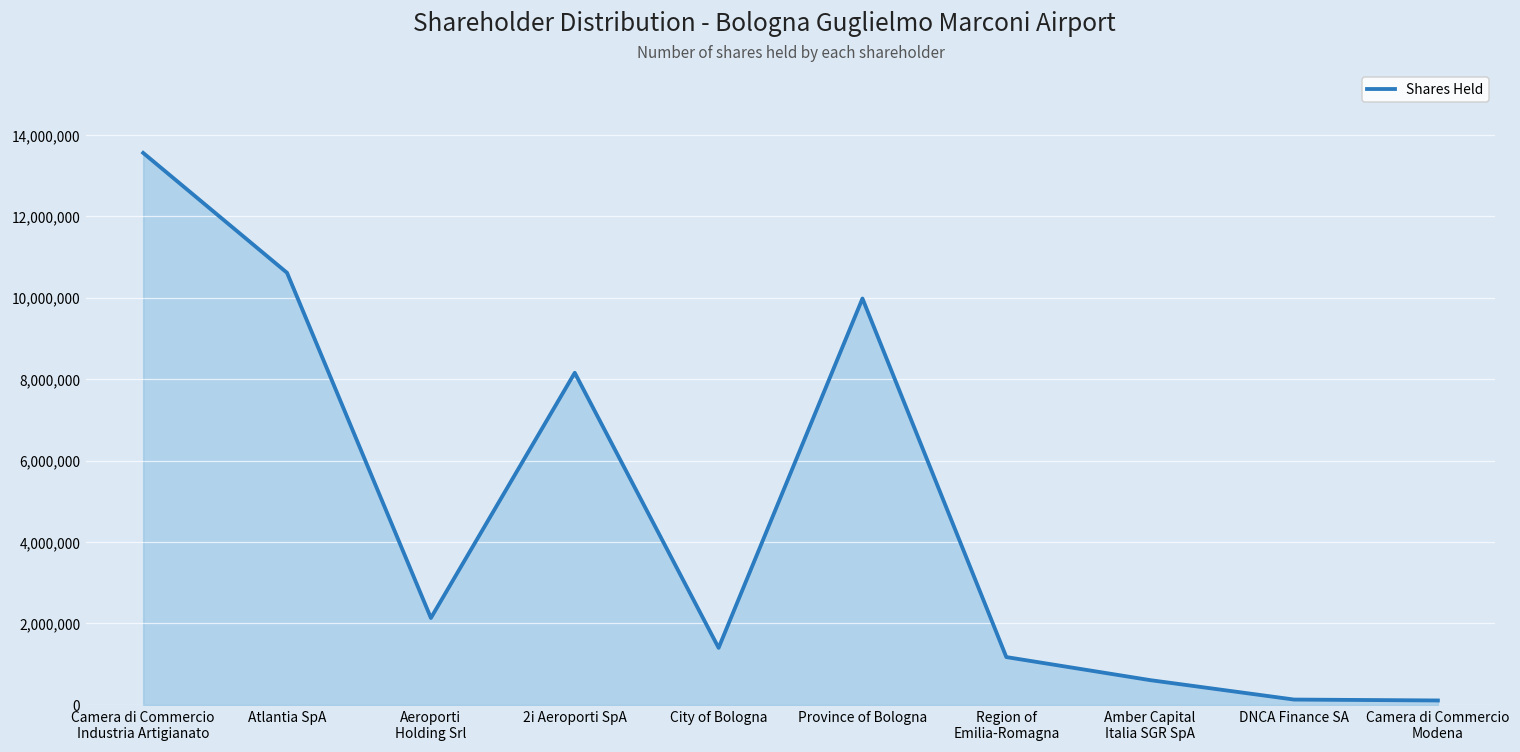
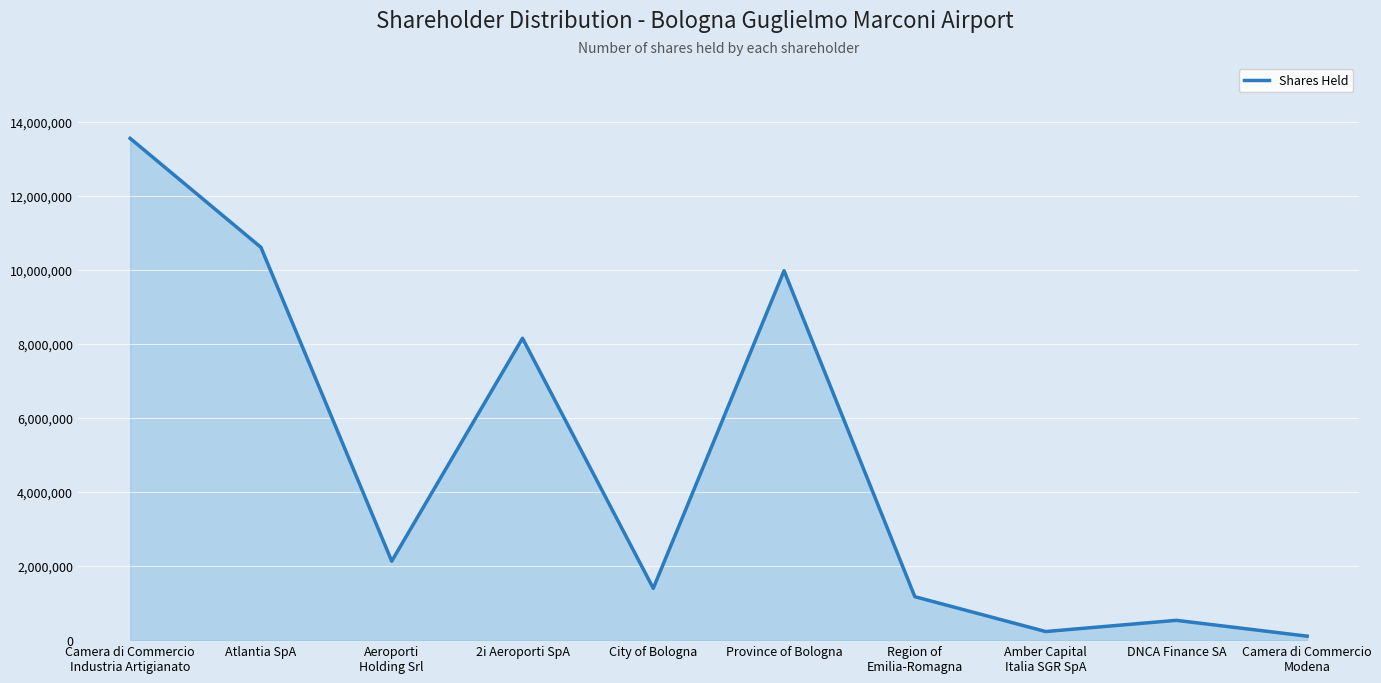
Amber Capital Italia SGR SpA: 600,000 -> 200,000
DNCA Finance SA: 100,000 -> 500,000
